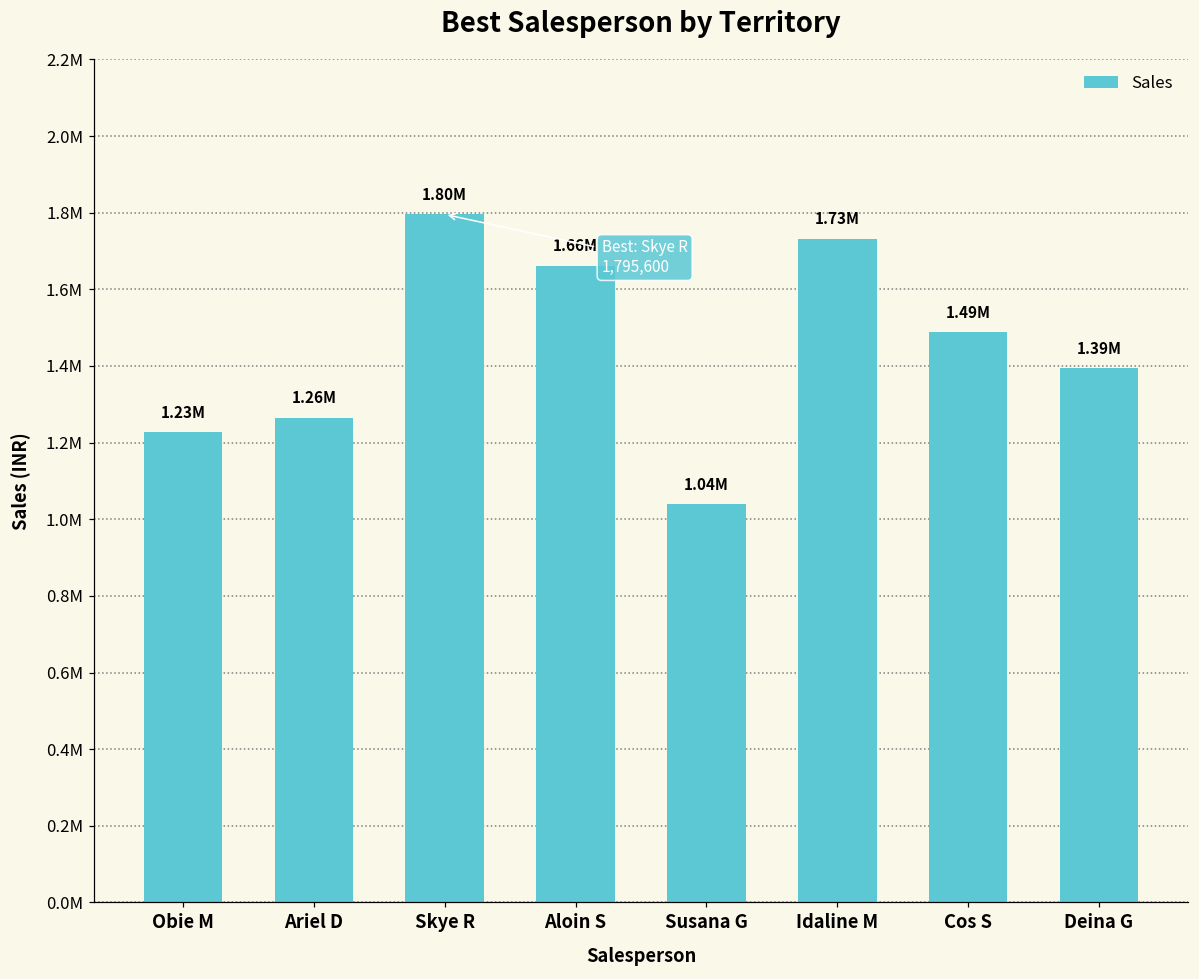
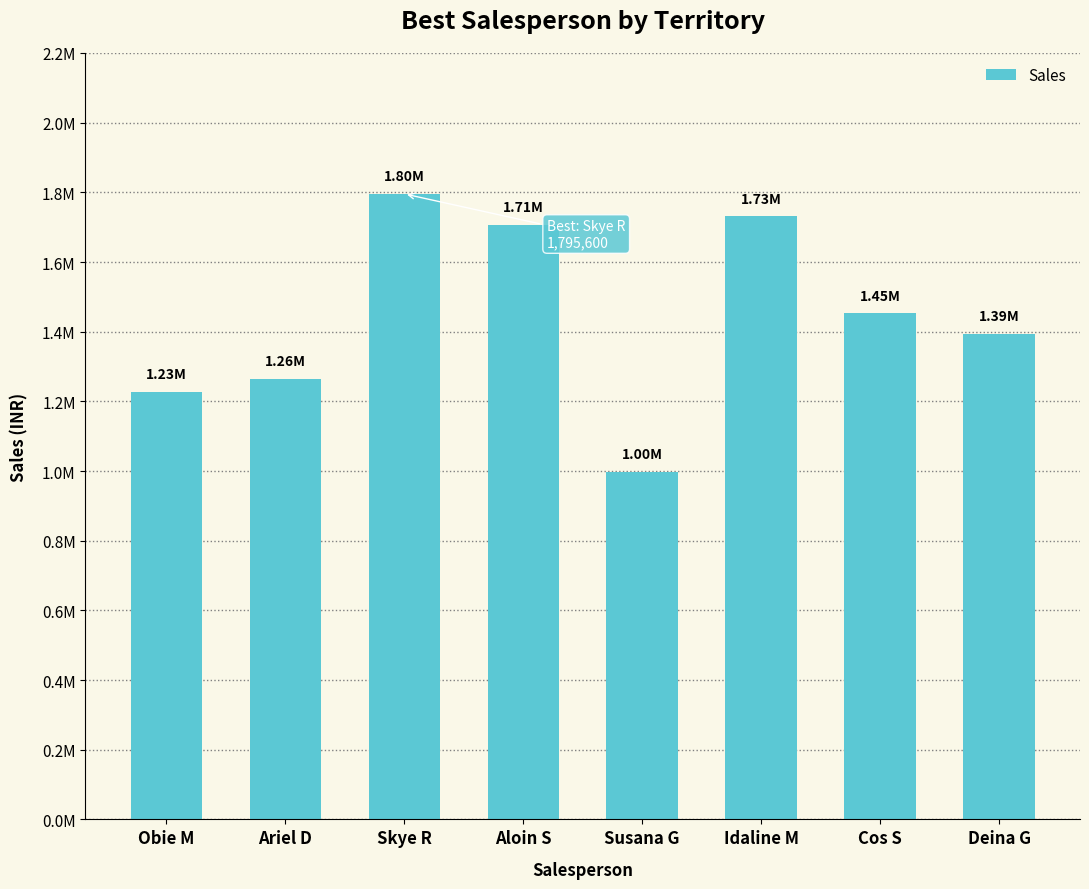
Aloin S: 1.66M -> 1.71M
Susana G: 1.04M -> 1.00M
Cos S: 1.49M -> 1.45M
